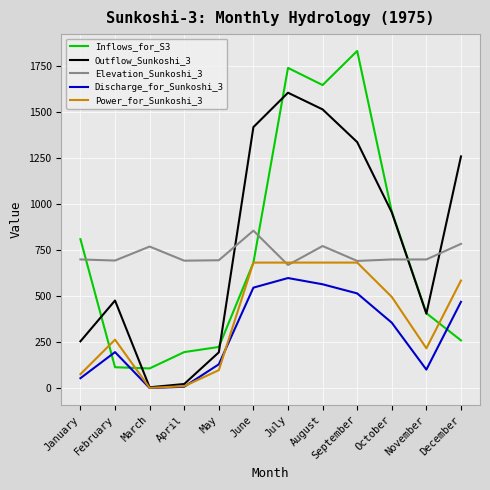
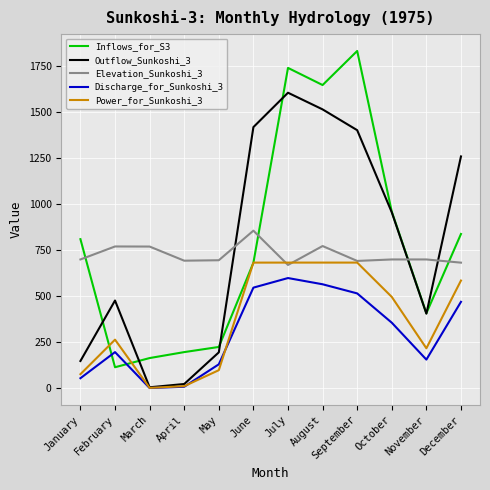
Outflow_Sunkoshi_3, January: 260 -> 150
Elevation_Sunkoshi_3, February: 690 -> 770
Inflows_for_S3, March: 110 -> 160
Outflow_Sunkoshi_3, September: 1340 -> 1400
Discharge_for_Sunkoshi_3, November: 100 -> 160
Inflows_for_S3, December: 260 -> 840
Elevation_Sunkoshi_3, December: 780 -> 680
